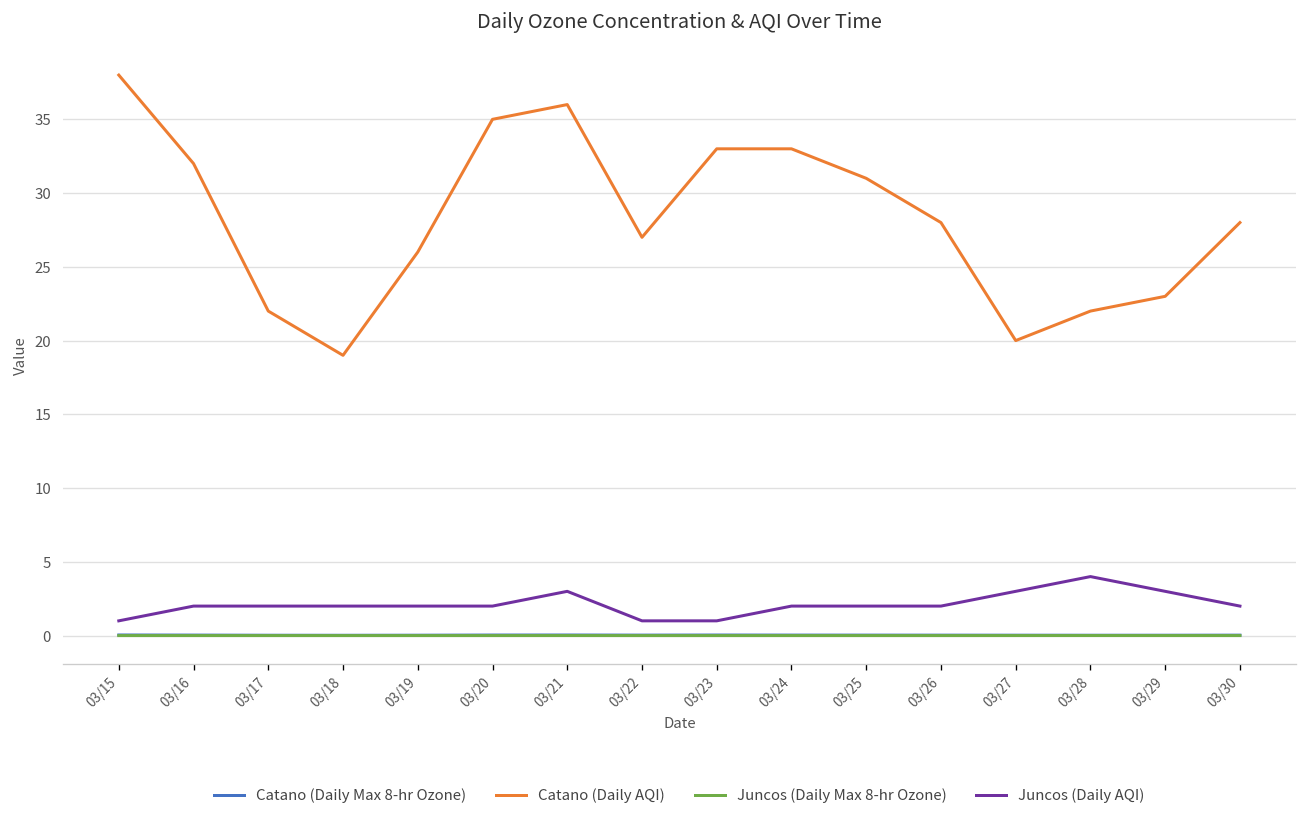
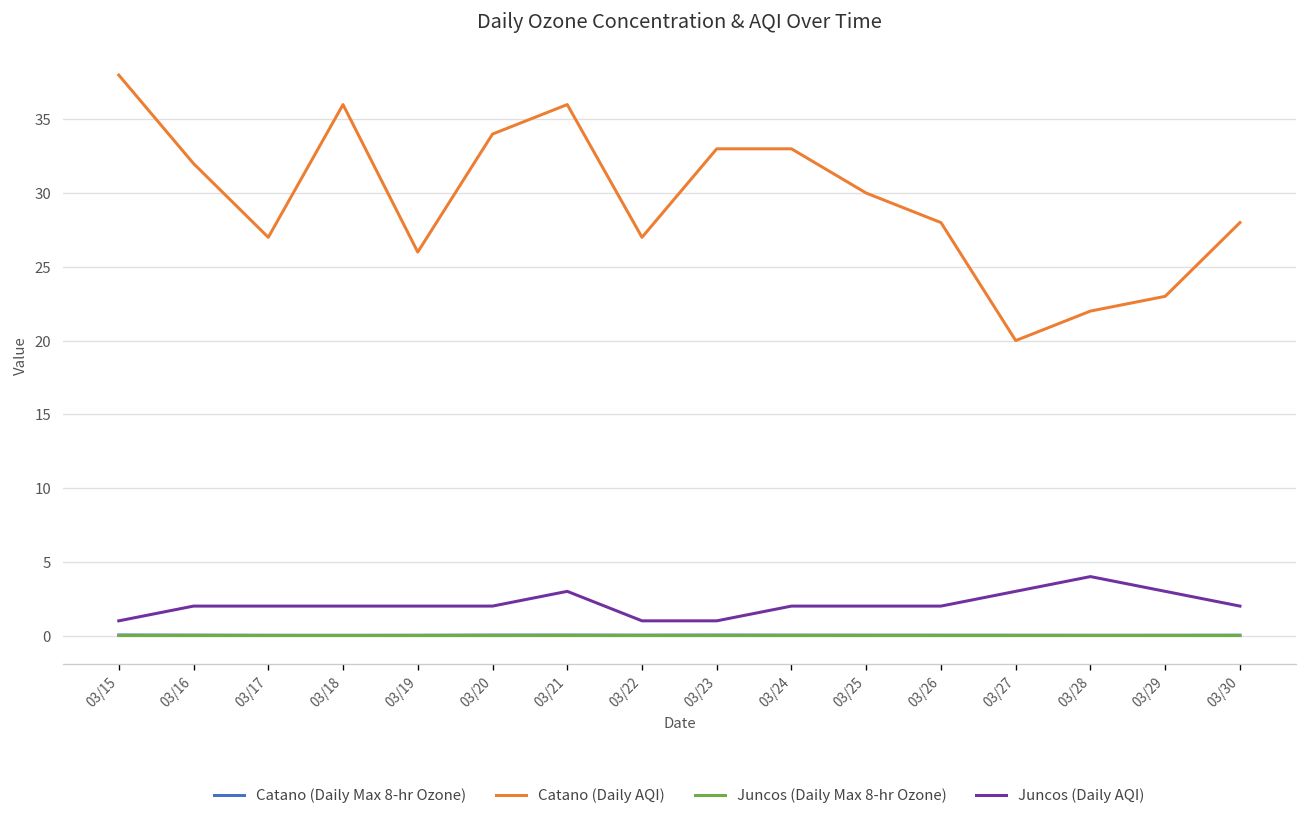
Catano (Daily AQI), 03/17: 22 -> 27
Catano (Daily AQI), 03/18: 19 -> 36
Catano (Daily AQI), 03/20: 35 -> 34
Catano (Daily AQI), 03/25: 31 -> 30
